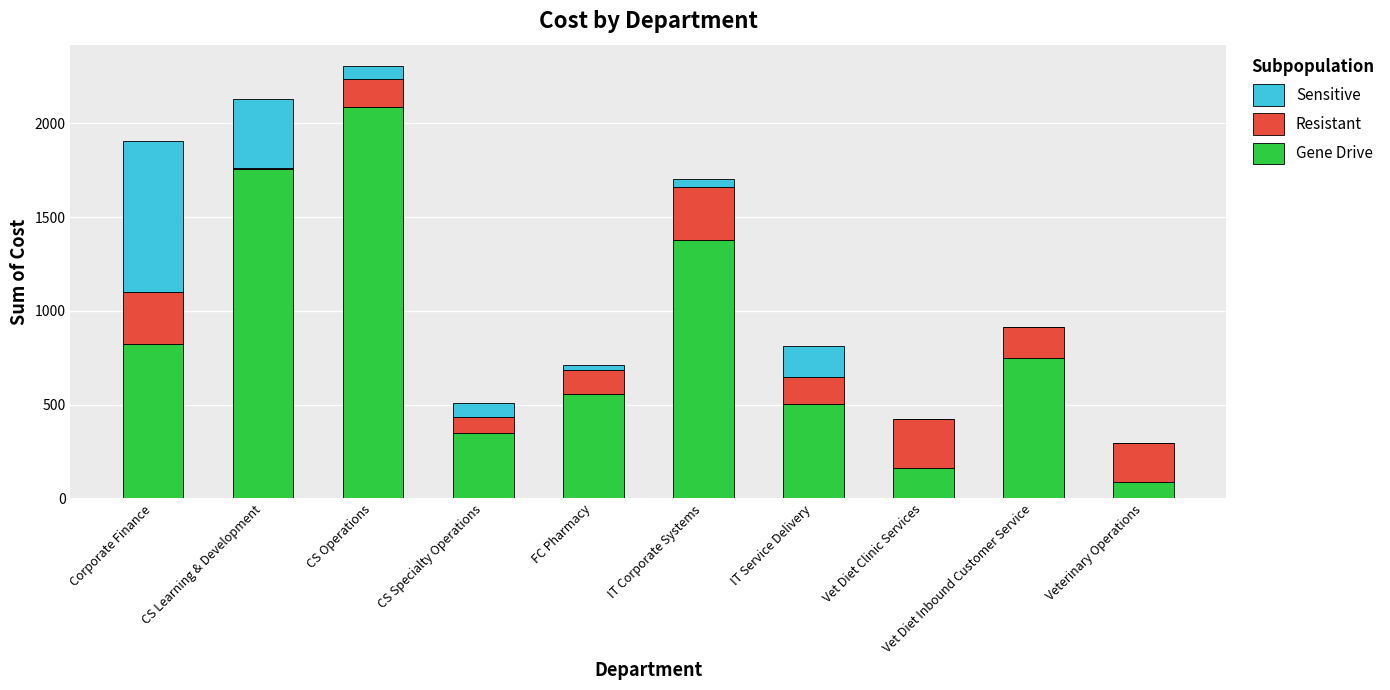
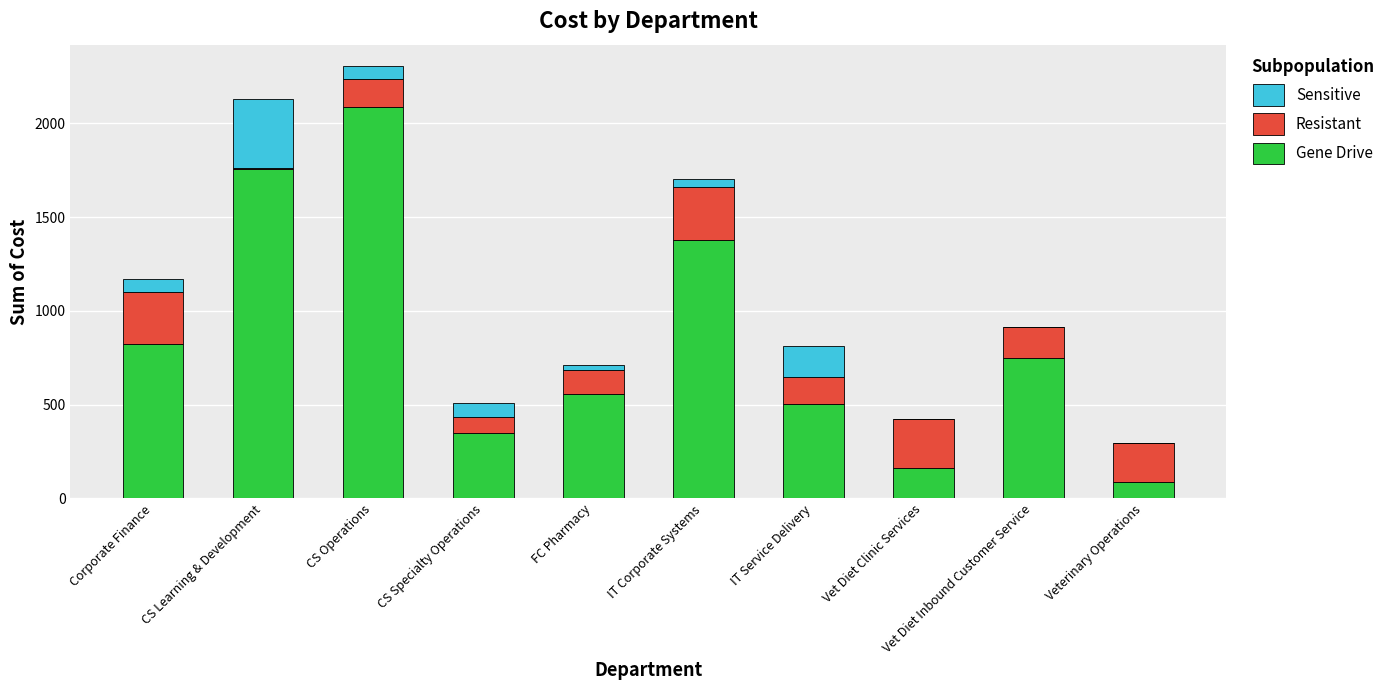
Sensitive, Corporate Finance: 800 -> 70
